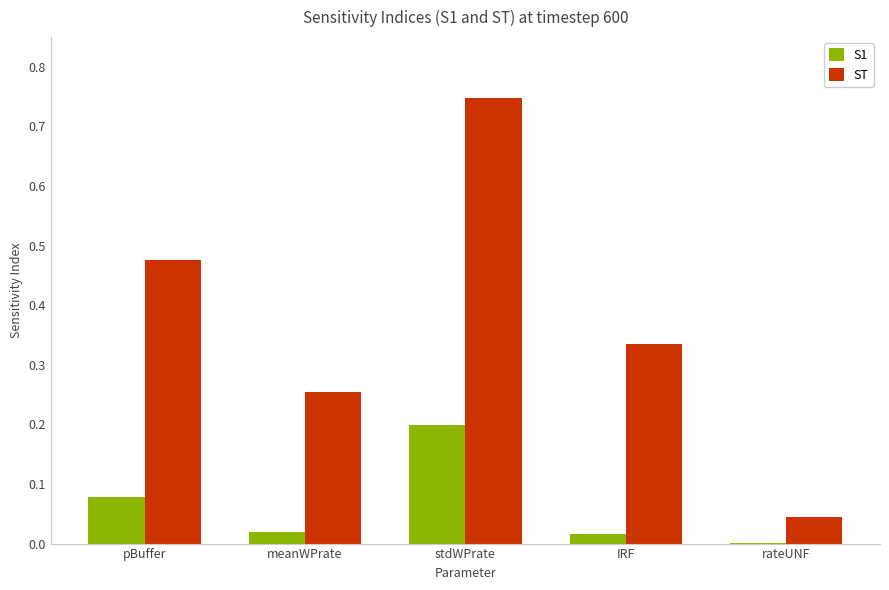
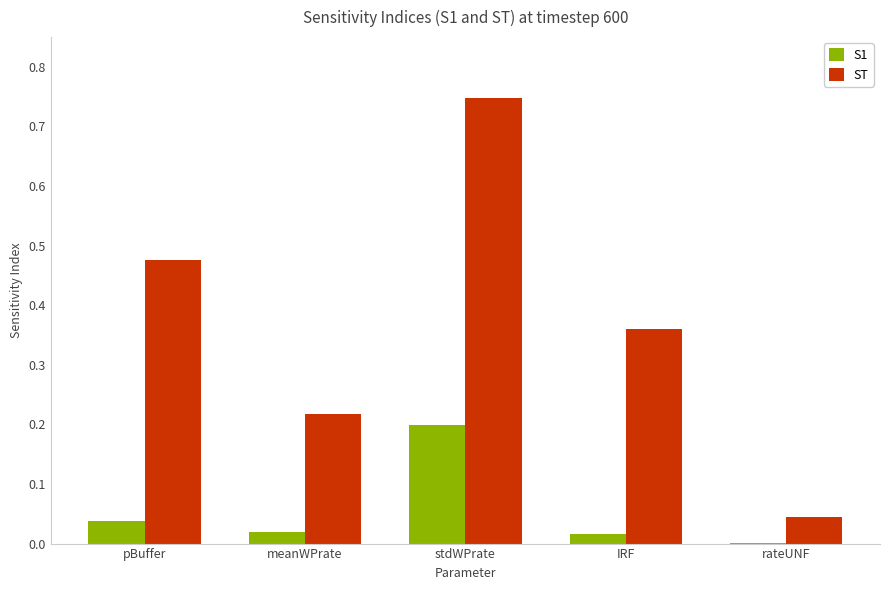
S1, pBuffer: 0.08 -> 0.04
ST, meanWPrate: 0.25 -> 0.22
ST, IRF: 0.33 -> 0.36
